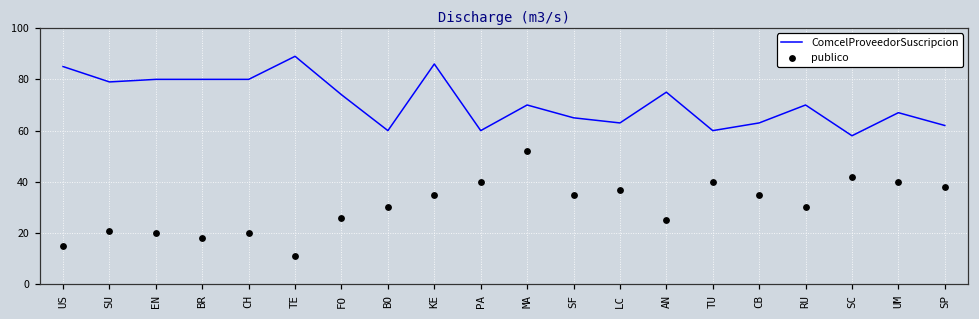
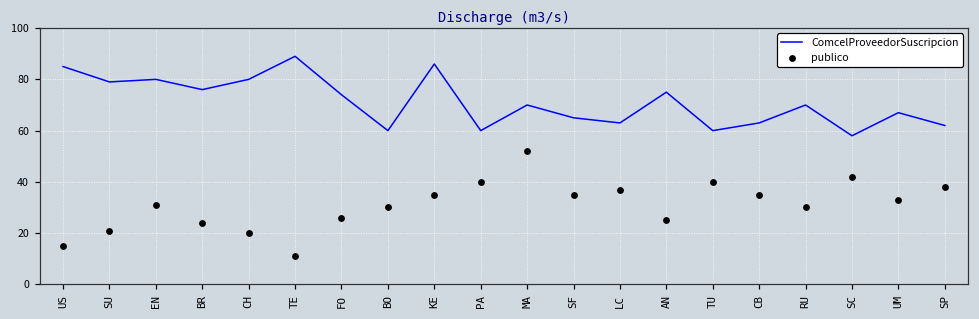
publico, EN: 20 -> 31
ComcelProveedorSuscripcion, BR: 80 -> 76
publico, BR: 18 -> 24
publico, UM: 40 -> 33
